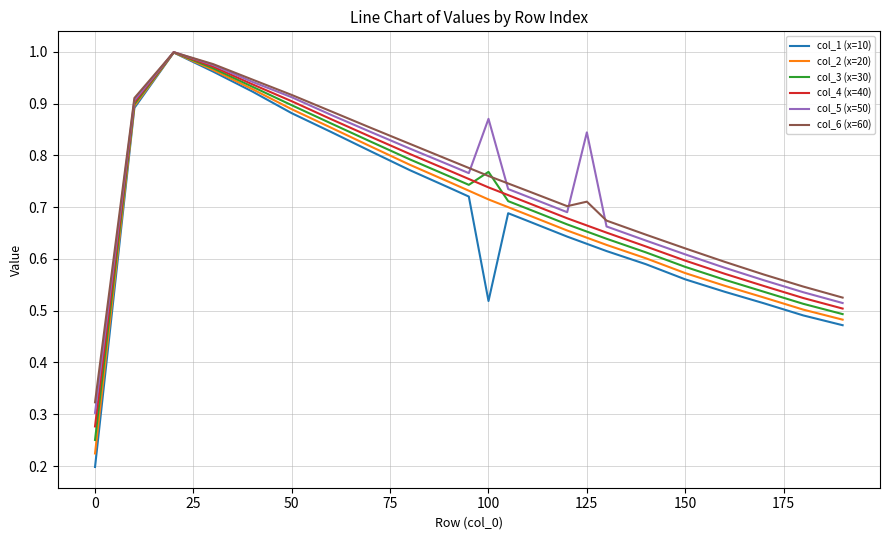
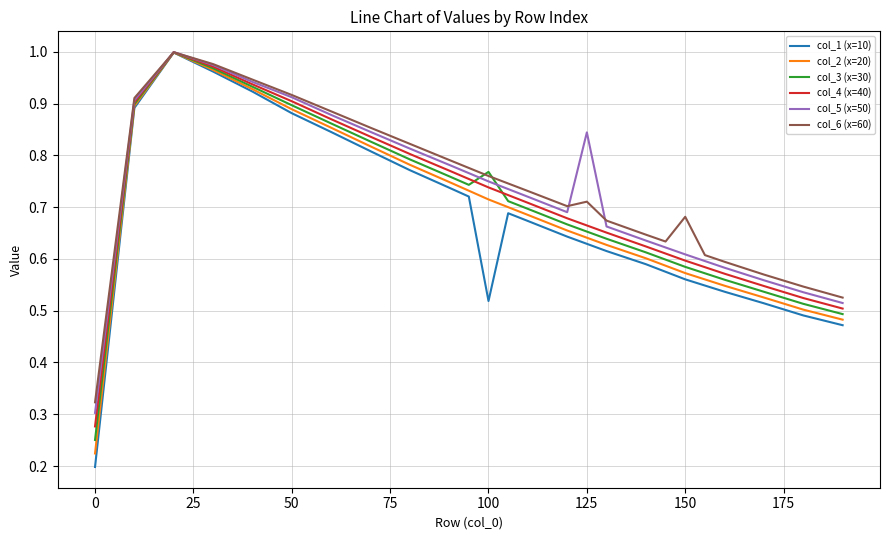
col_5 (x=50), 100: 0.87 -> 0.75
col_6 (x=60), 150: 0.62 -> 0.68
